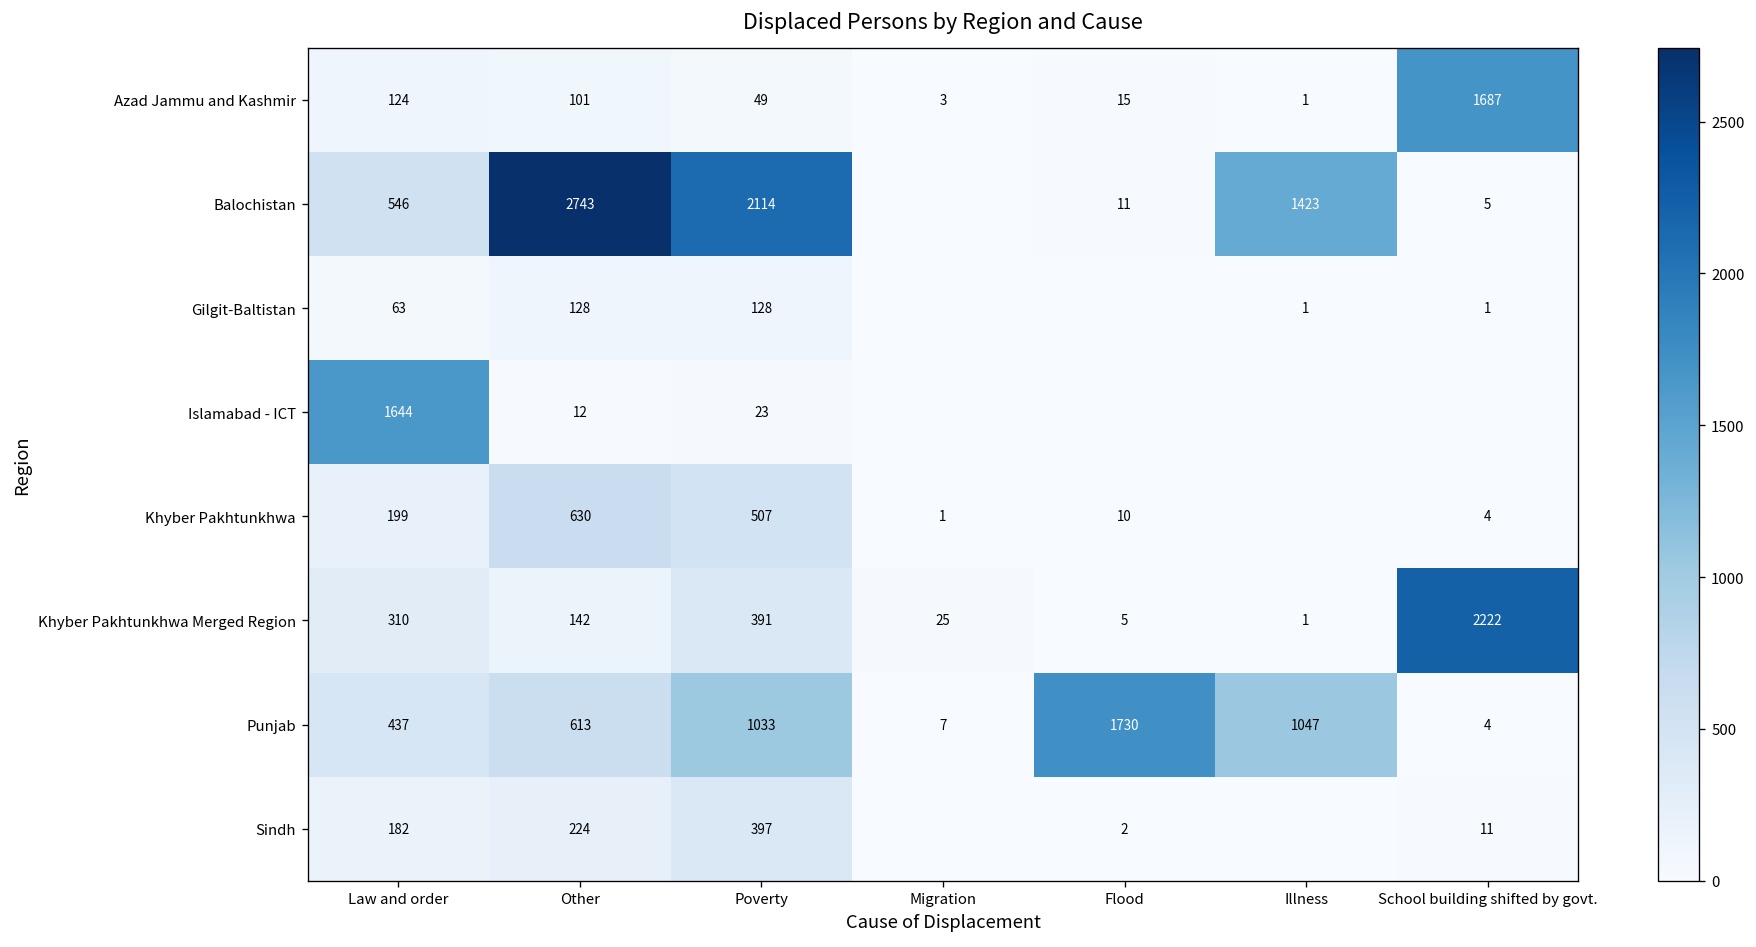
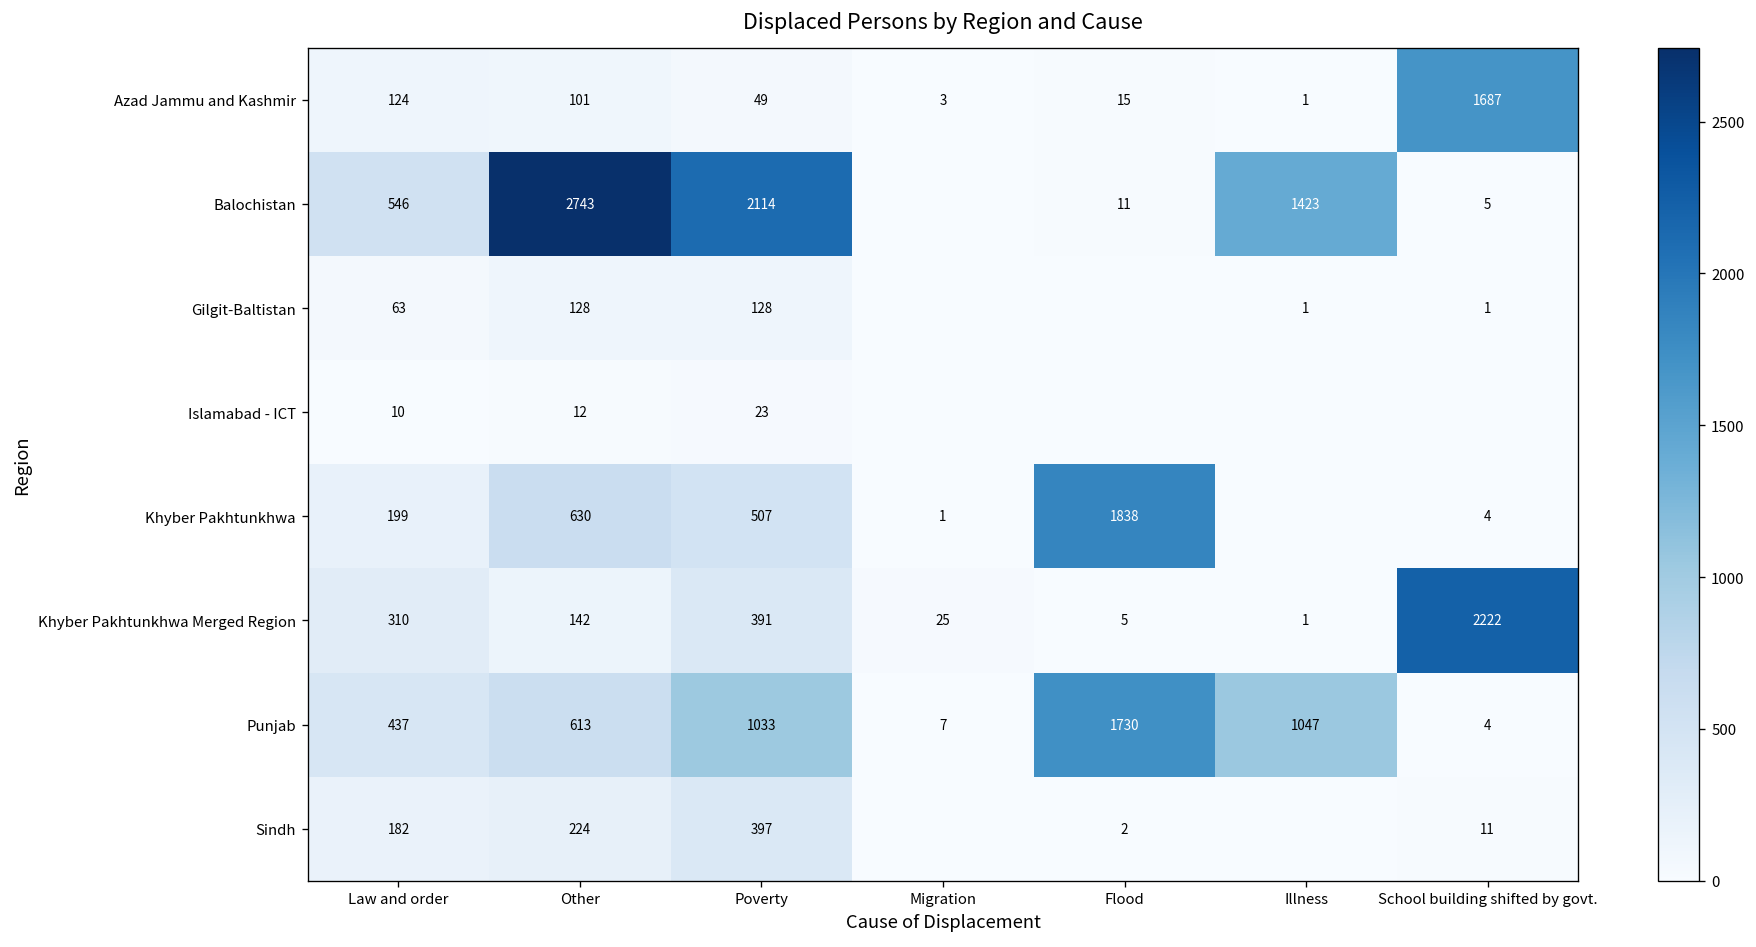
Islamabad - ICT, Law and order: 1644 -> 10
Khyber Pakhtunkhwa, Flood: 10 -> 1838
